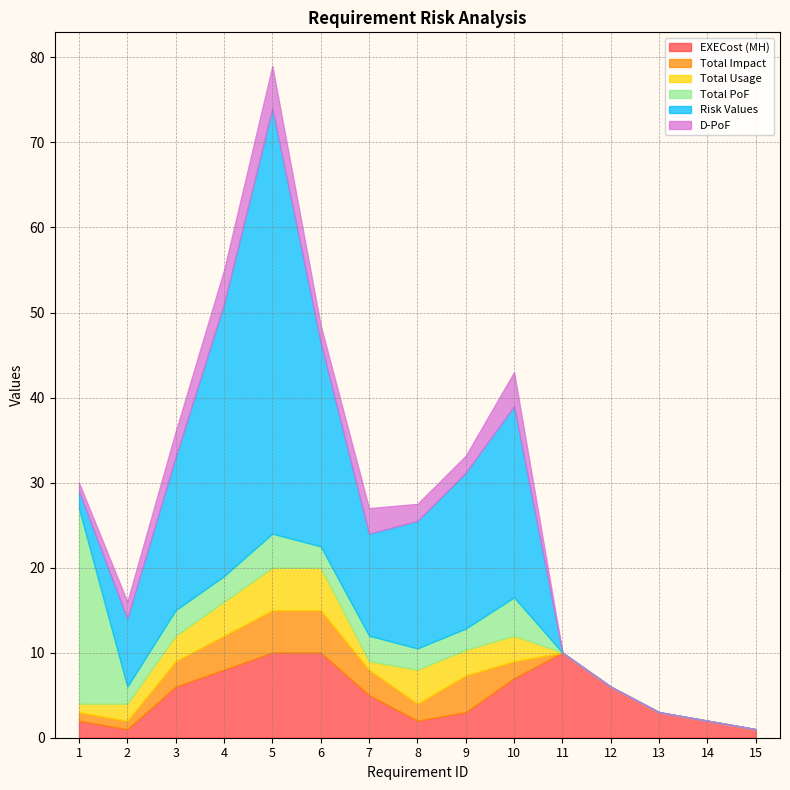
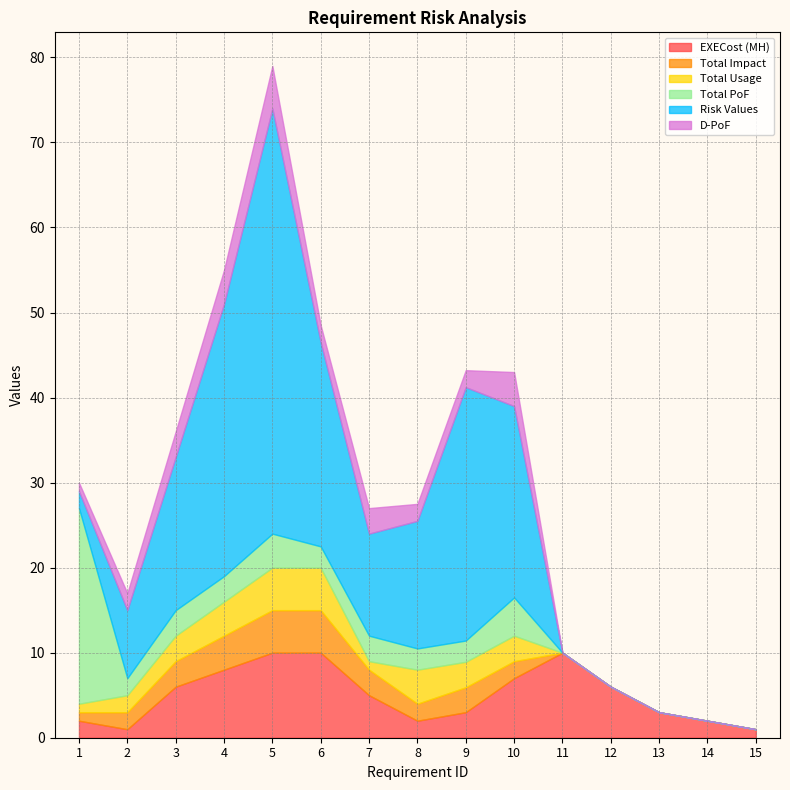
Total Impact, 2: 1 -> 2
Total Impact, 9: 4 -> 3
Risk Values, 9: 18 -> 30
